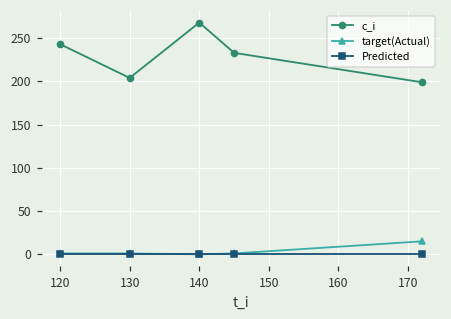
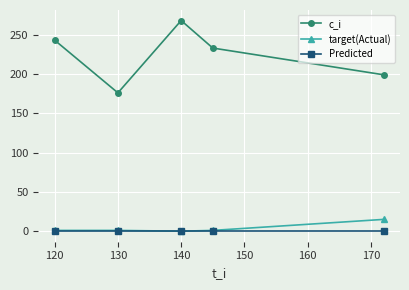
c_i, 130: 200 -> 180
